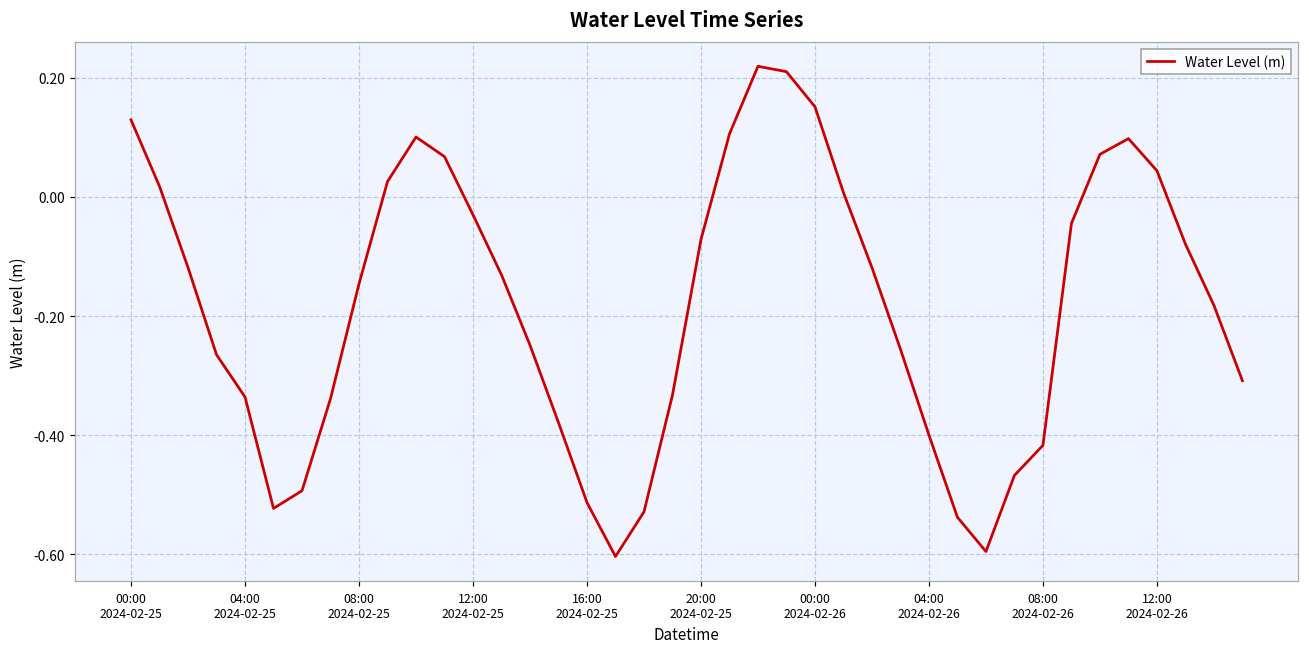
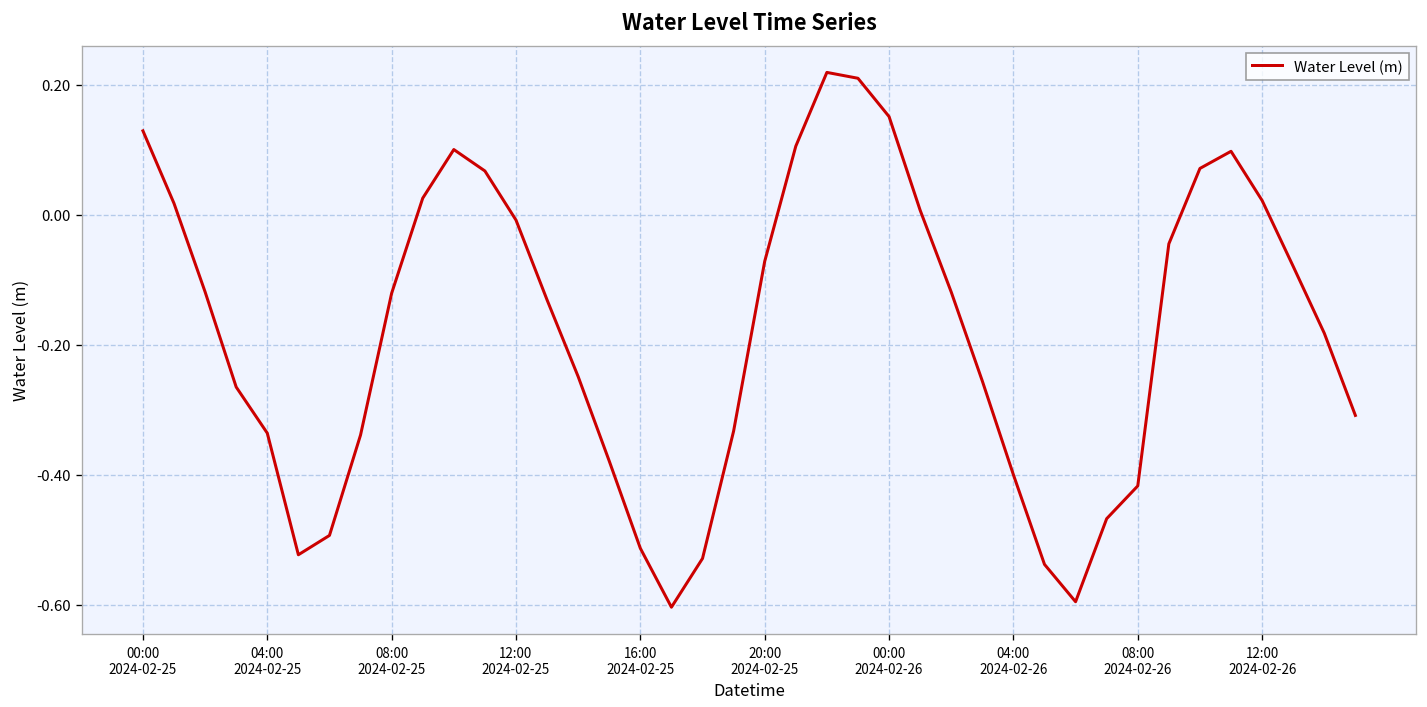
08:00 2024-02-25: -0.15 -> -0.12
12:00 2024-02-25: -0.03 -> -0.01
12:00 2024-02-26: 0.04 -> 0.02
